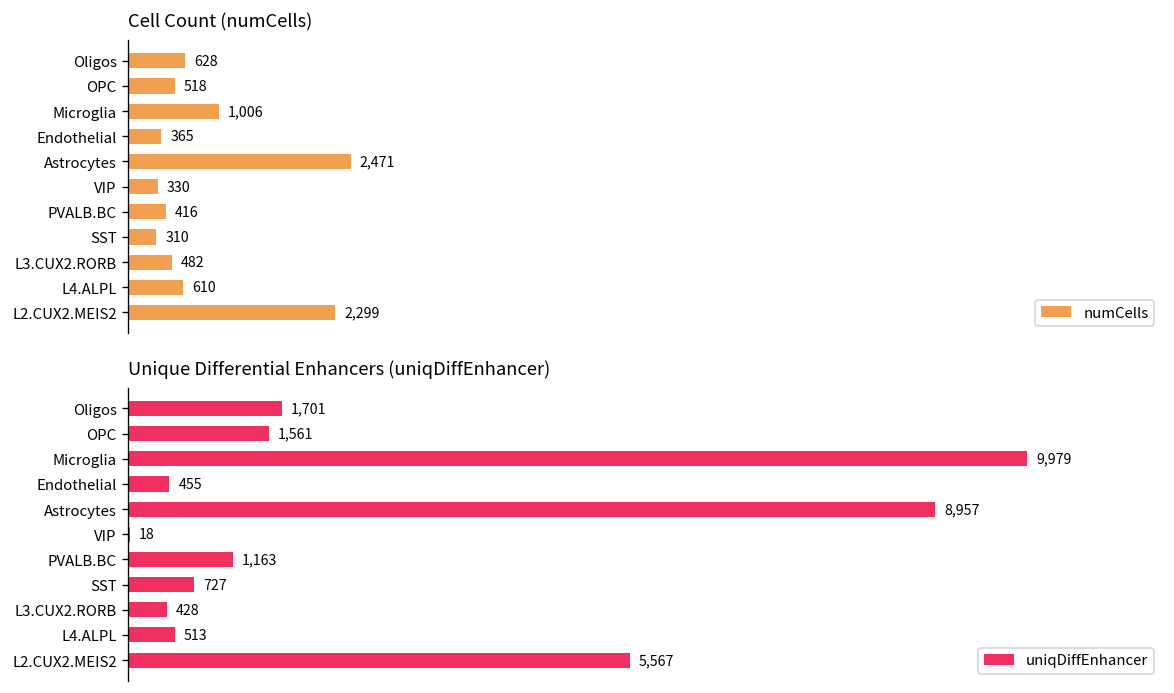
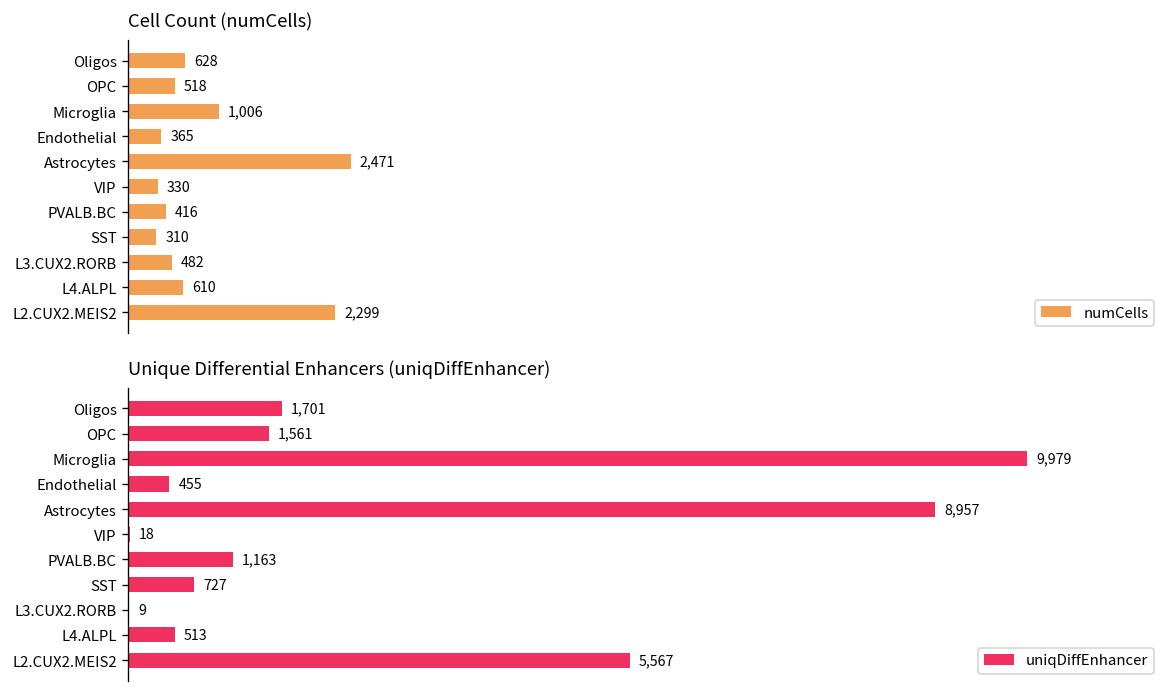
Unique Differential Enhancers (uniqDiffEnhancer), L3.CUX2.RORB: 428 -> 9
